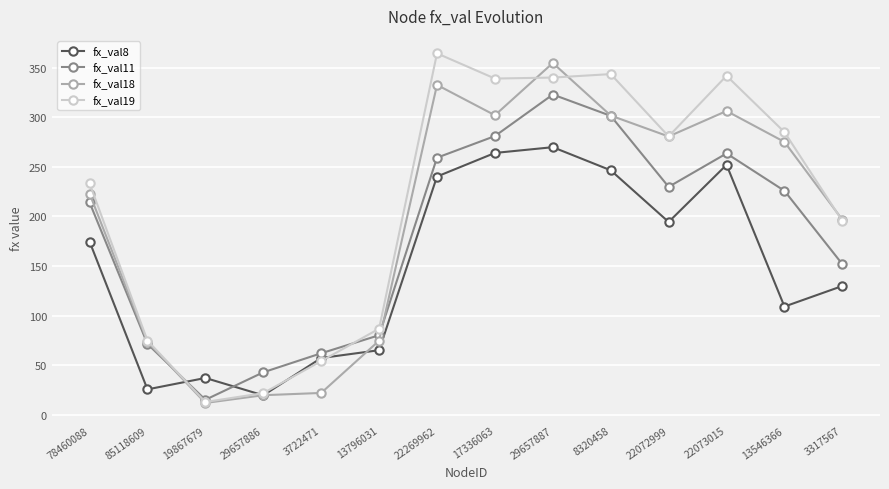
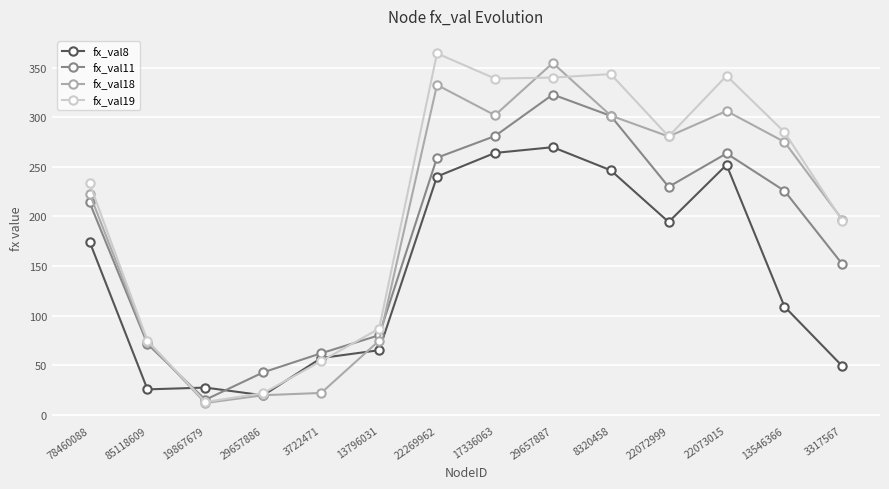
fx_val8, 19867679: 40 -> 30
fx_val8, 3317567: 130 -> 50
